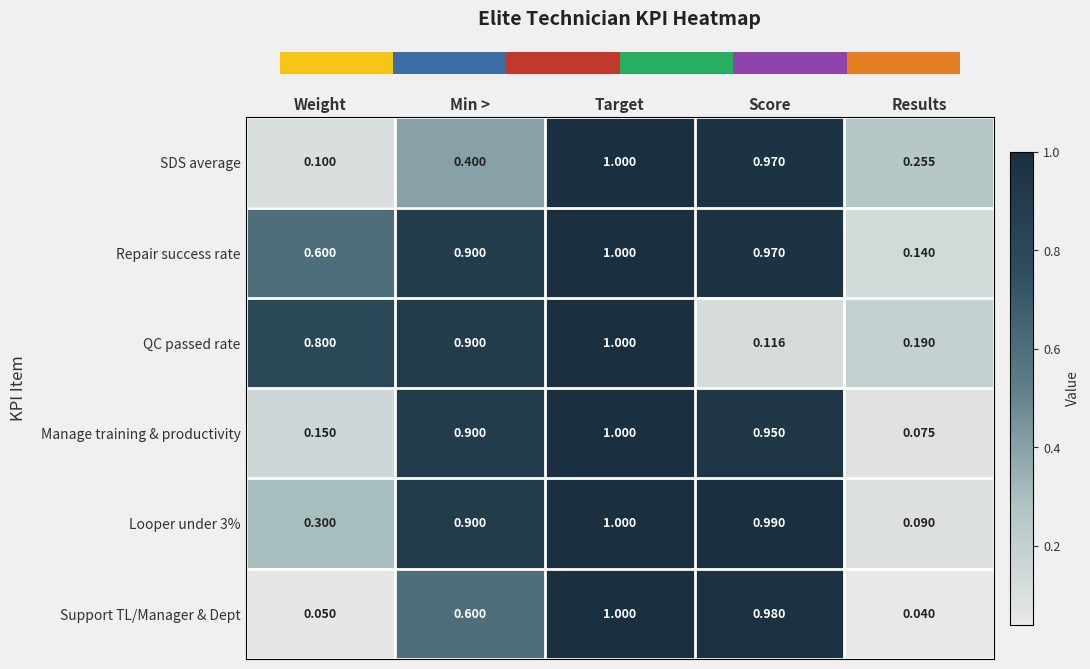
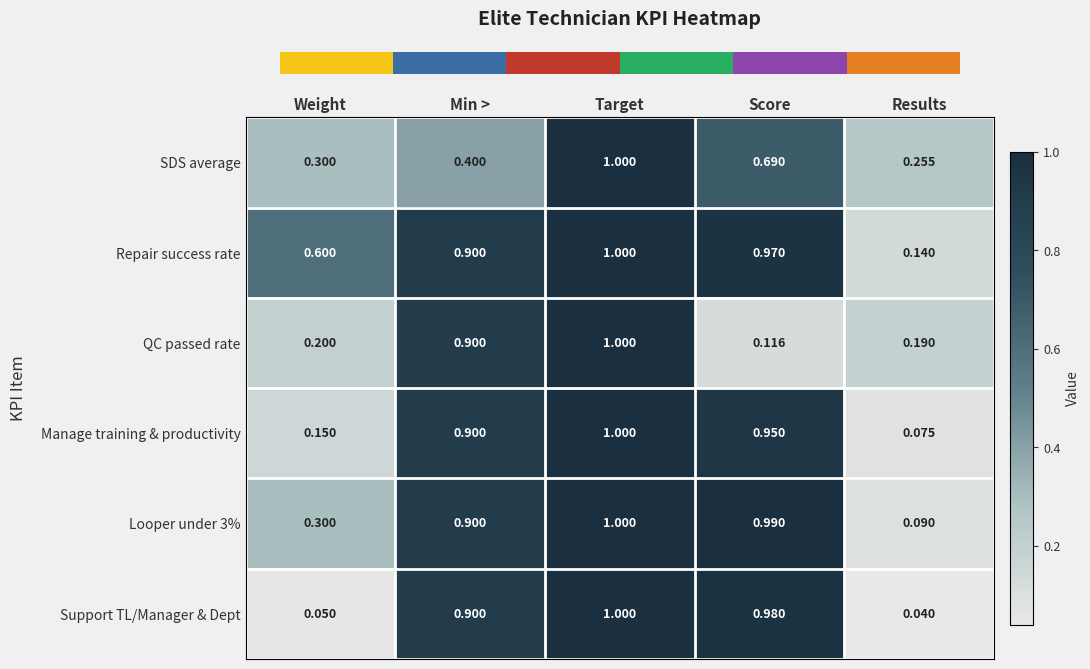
SDS average, Weight: 0.100 -> 0.300
SDS average, Score: 0.970 -> 0.690
QC passed rate, Weight: 0.800 -> 0.200
Support TL/Manager & Dept, Min >: 0.600 -> 0.900
